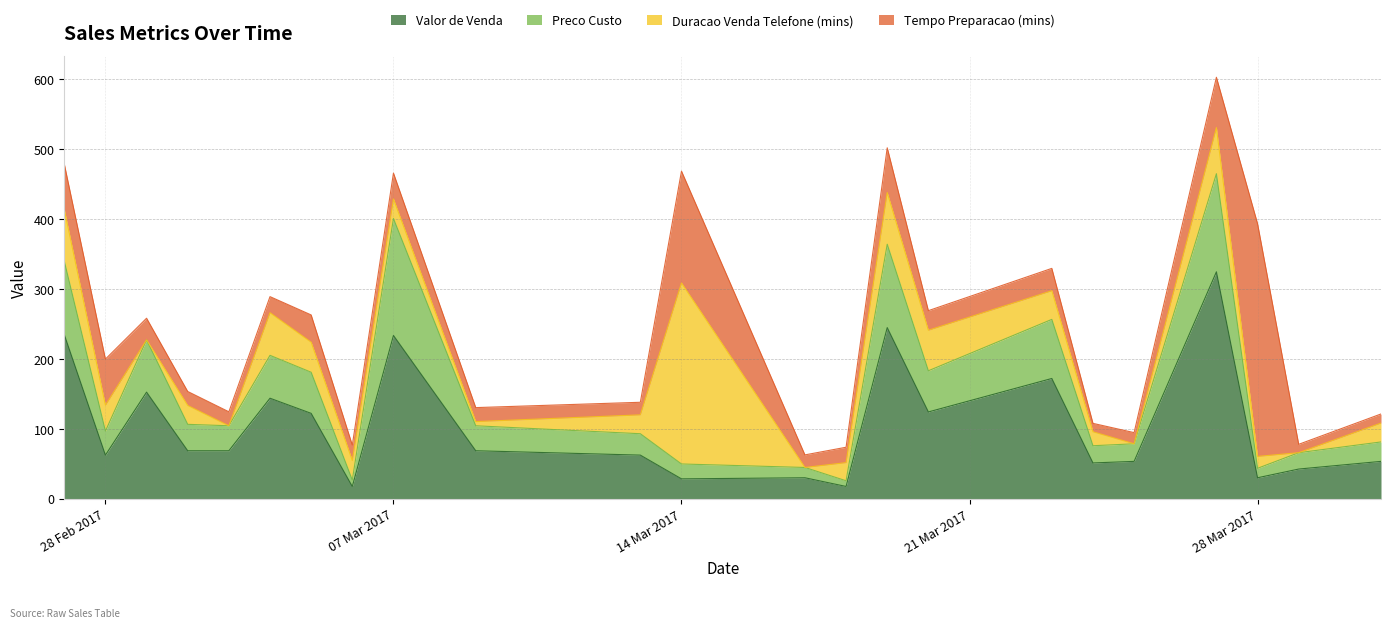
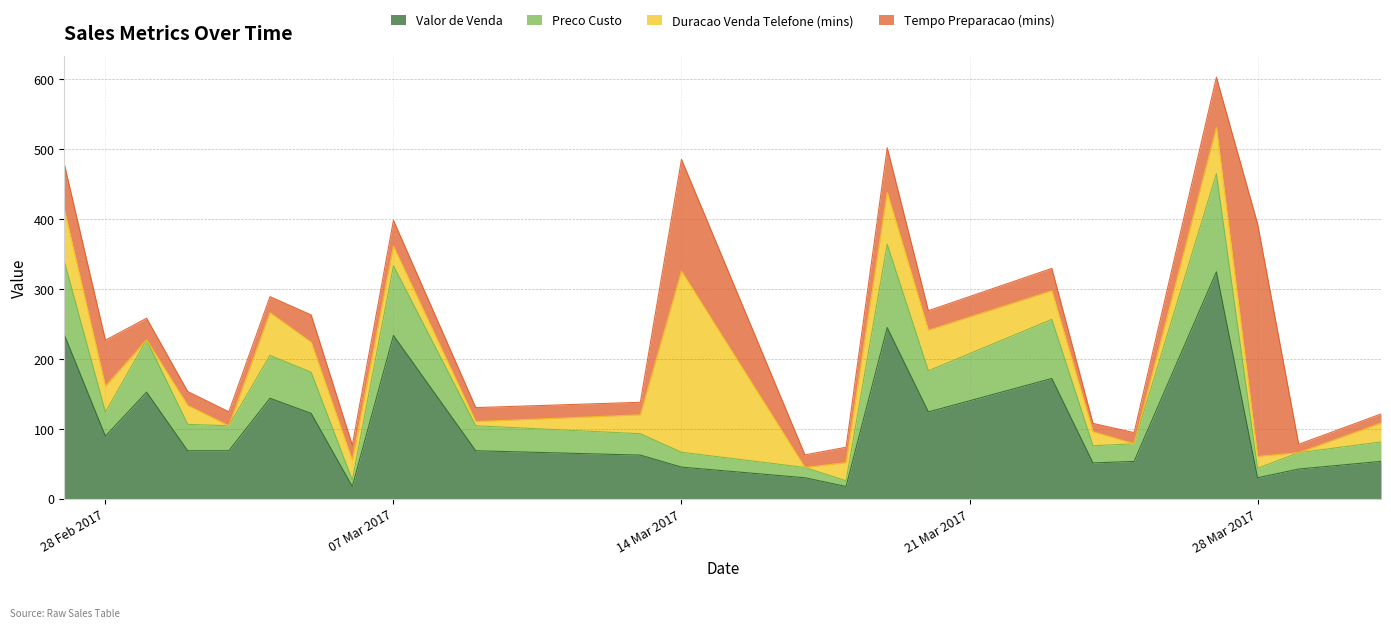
Valor de Venda, 28 Feb 2017: 60 -> 90
Preco Custo, 07 Mar 2017: 170 -> 100
Valor de Venda, 14 Mar 2017: 30 -> 50
